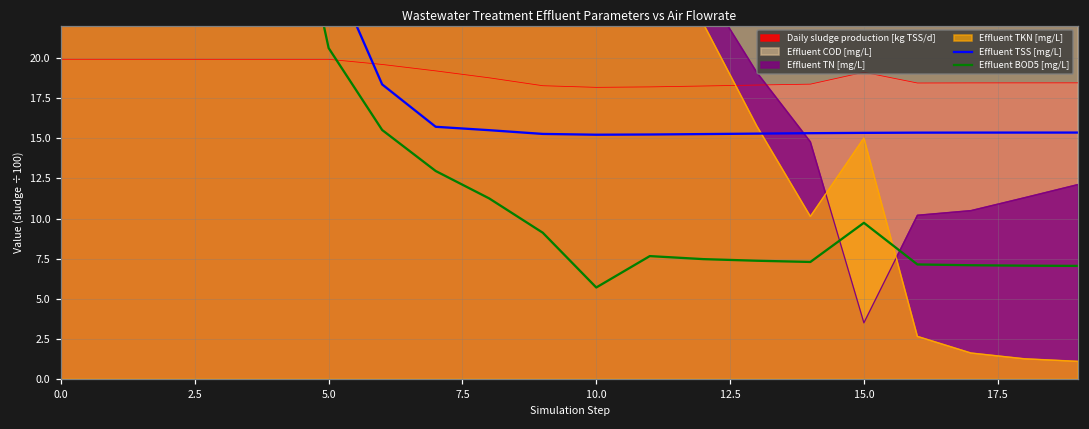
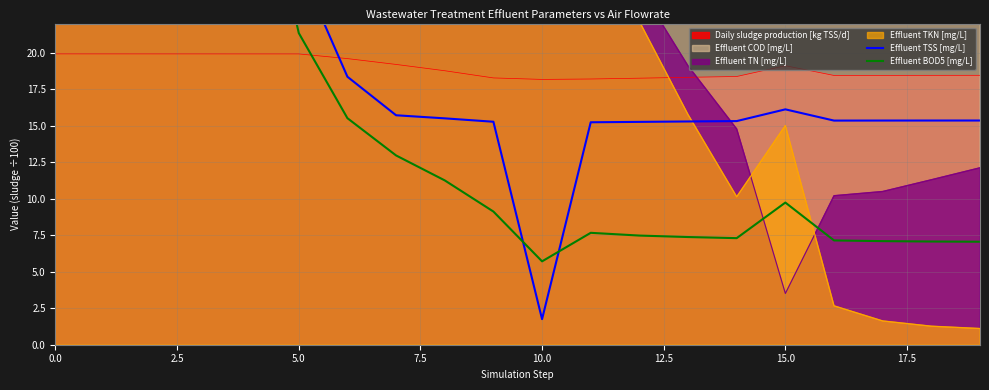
Effluent BOD5 [mg/L], 5.0: 20.6 -> 21.4
Effluent TSS [mg/L], 10.0: 15.2 -> 1.8
Effluent TSS [mg/L], 15.0: 15.3 -> 16.1
